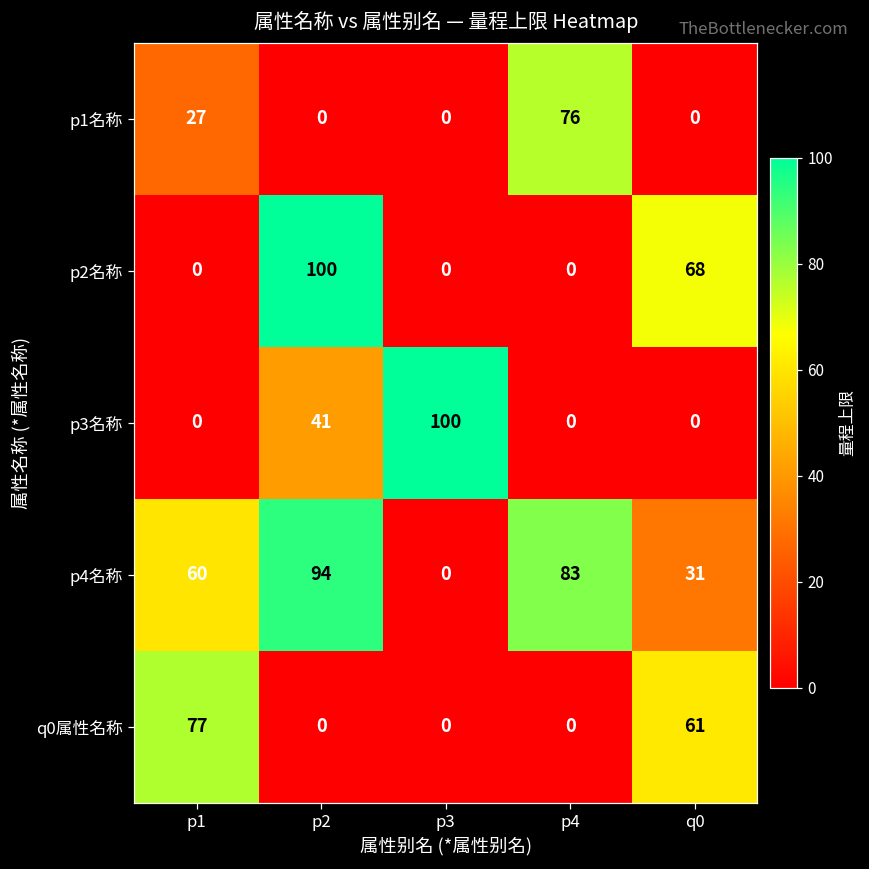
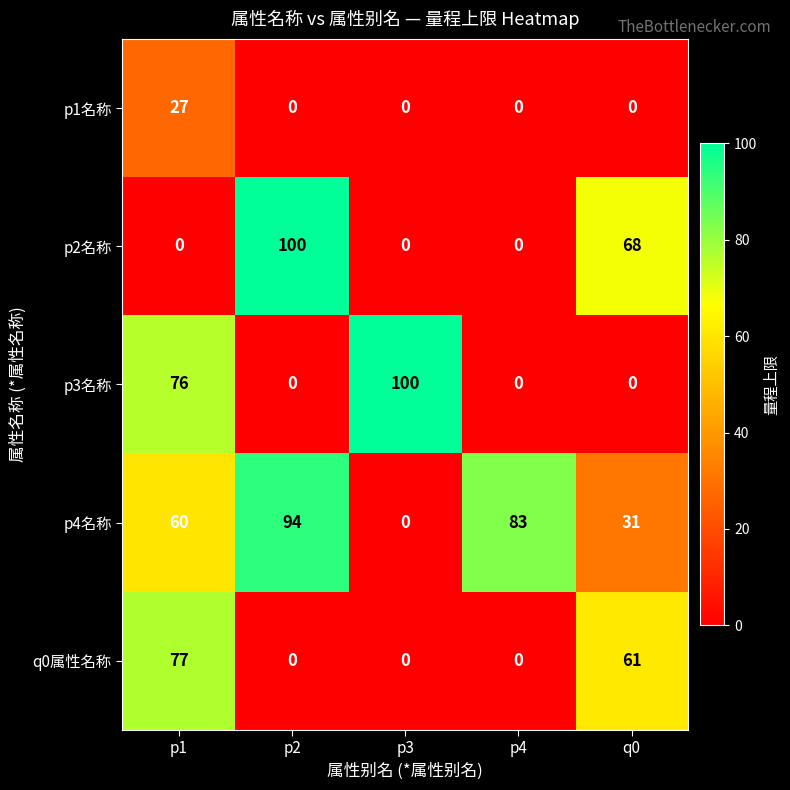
p1名称, p4: 76 -> 0
p3名称, p1: 0 -> 76
p3名称, p2: 41 -> 0
